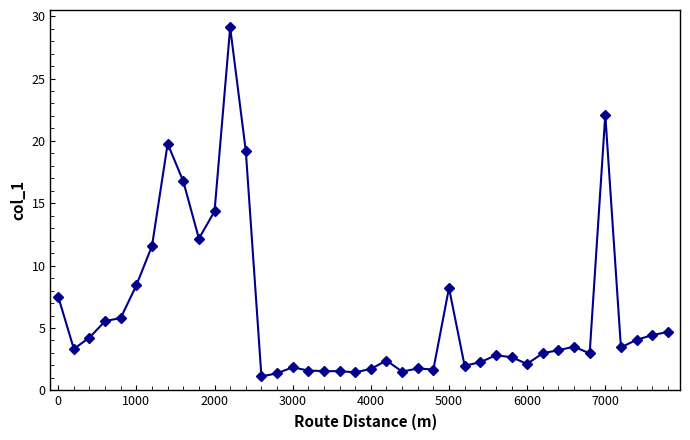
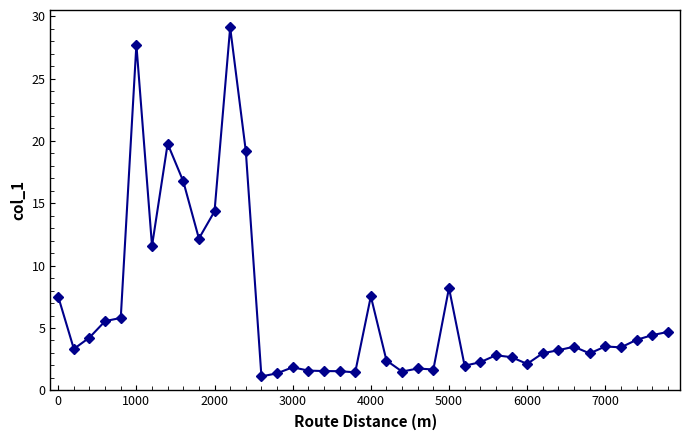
1000: 8.4 -> 27.7
4000: 1.7 -> 7.5
7000: 22.1 -> 3.5
